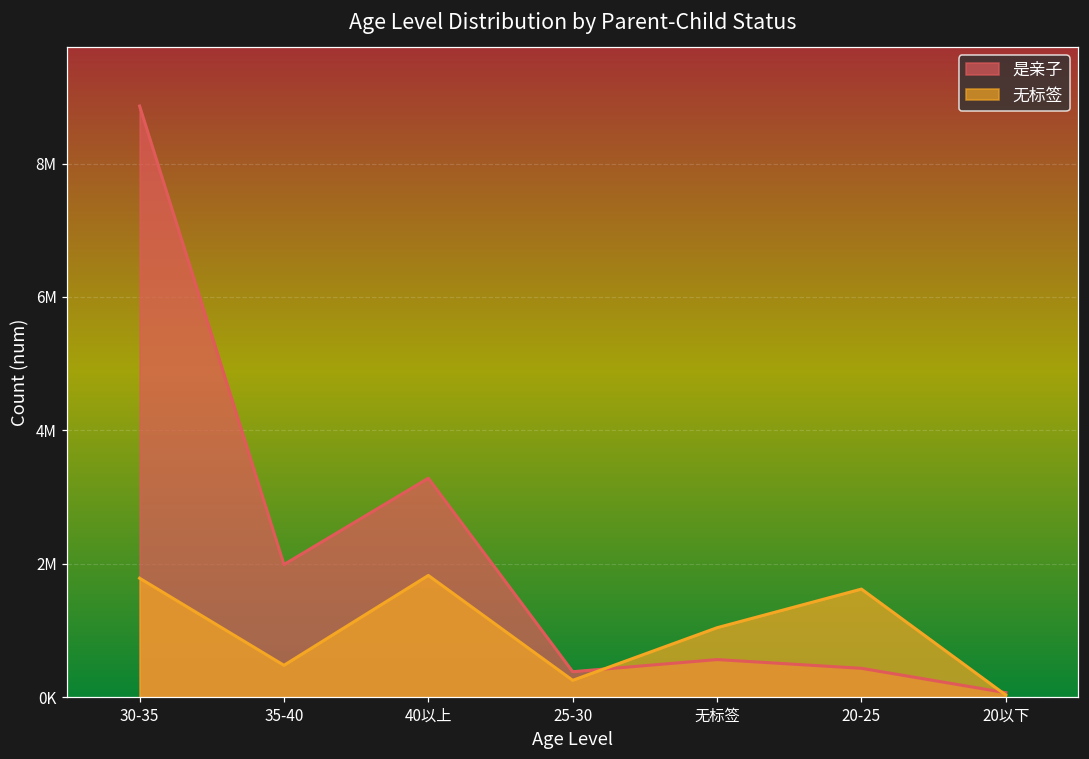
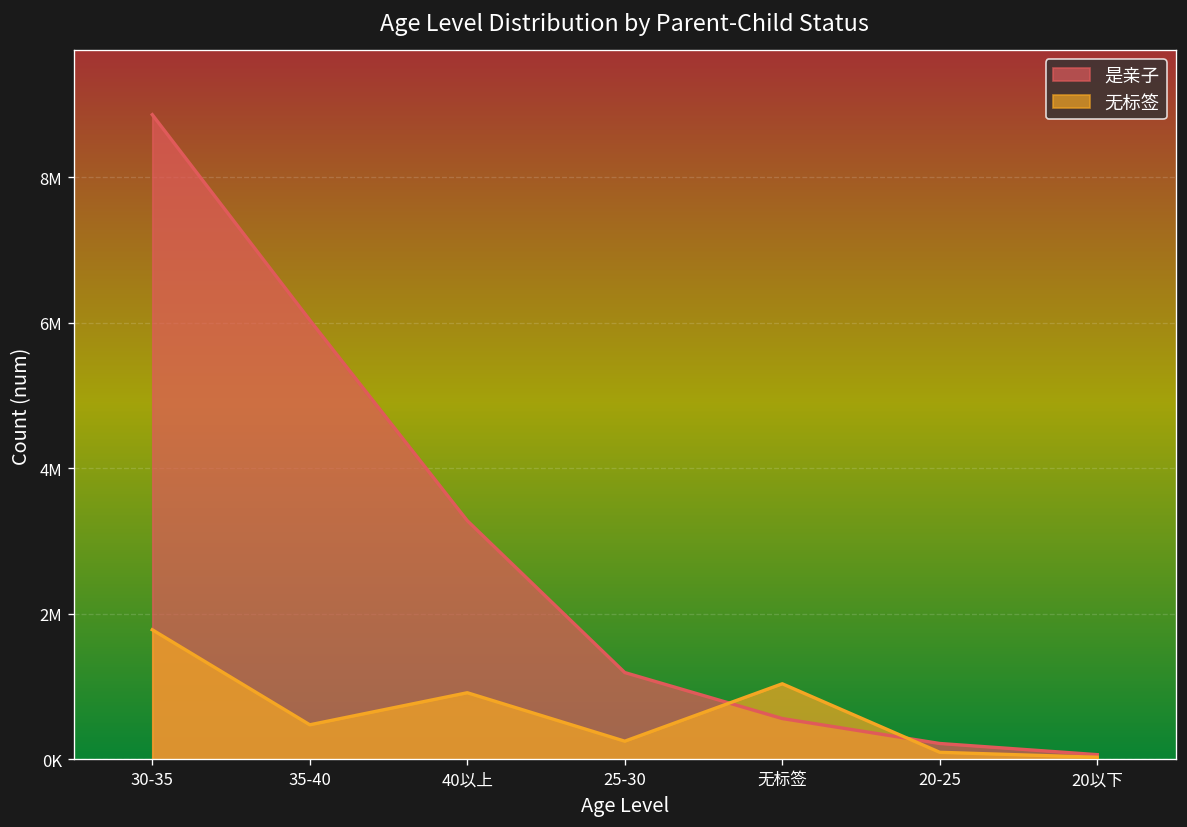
是亲子, 35-40: 2000000 -> 6000000
无标签, 40以上: 1800000 -> 900000
是亲子, 25-30: 400000 -> 1200000
是亲子, 20-25: 400000 -> 200000
无标签, 20-25: 1600000 -> 100000
